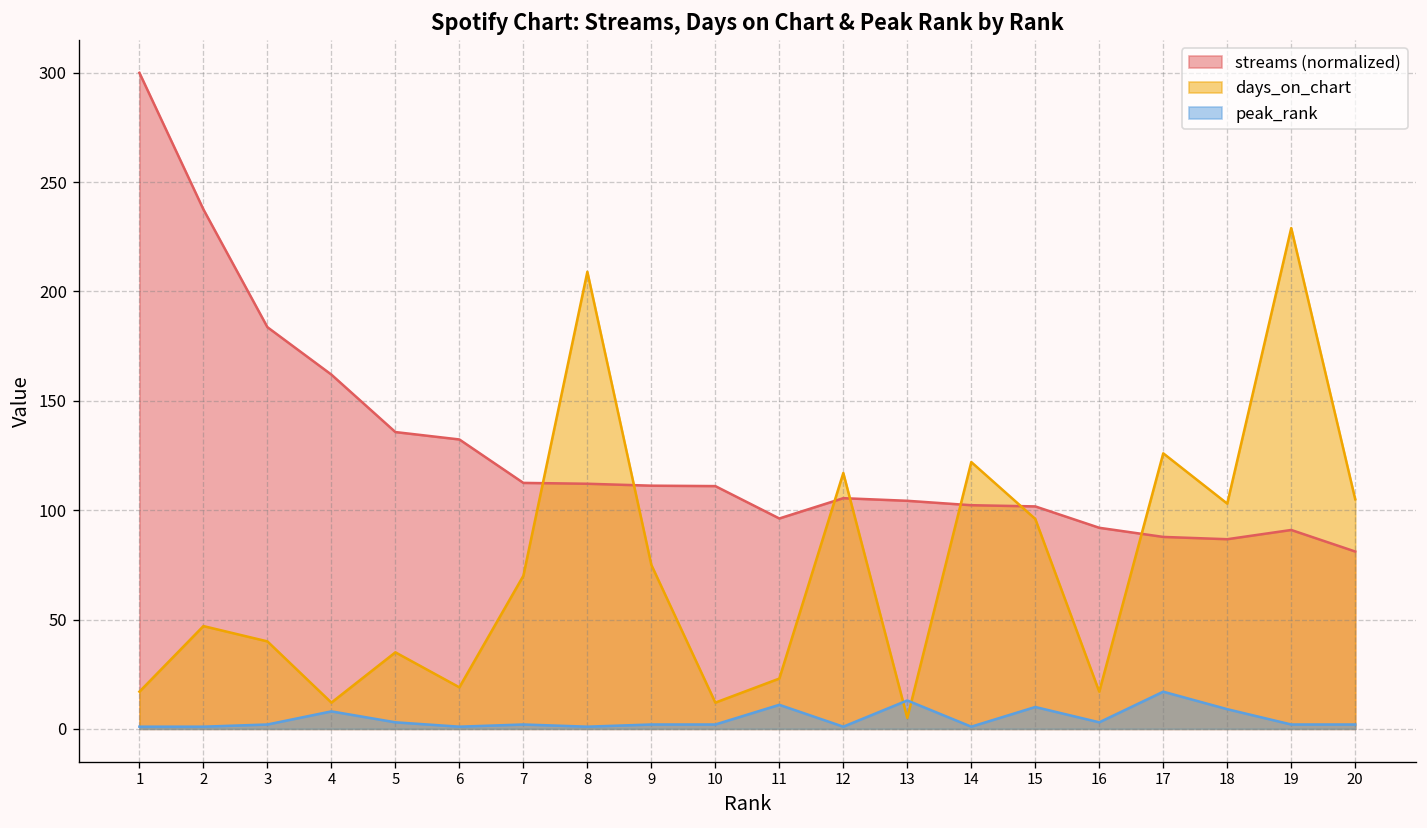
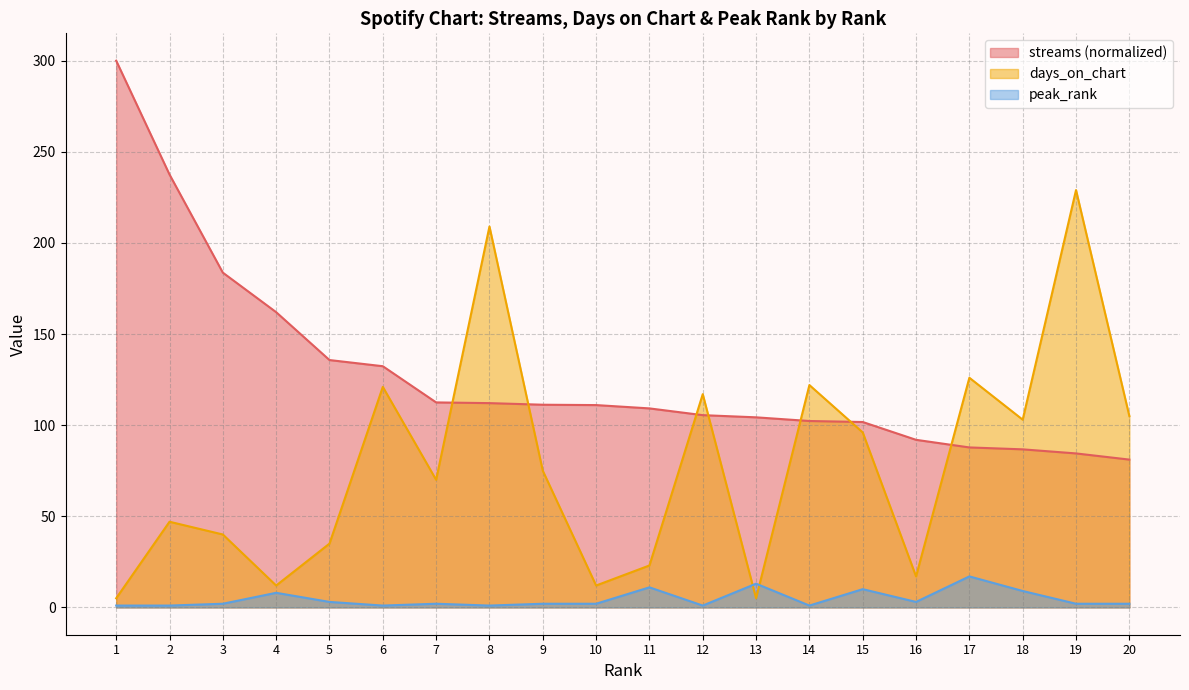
days_on_chart, 1: 17 -> 5
days_on_chart, 6: 19 -> 121
streams (normalized), 11: 96 -> 109
streams (normalized), 19: 91 -> 84
